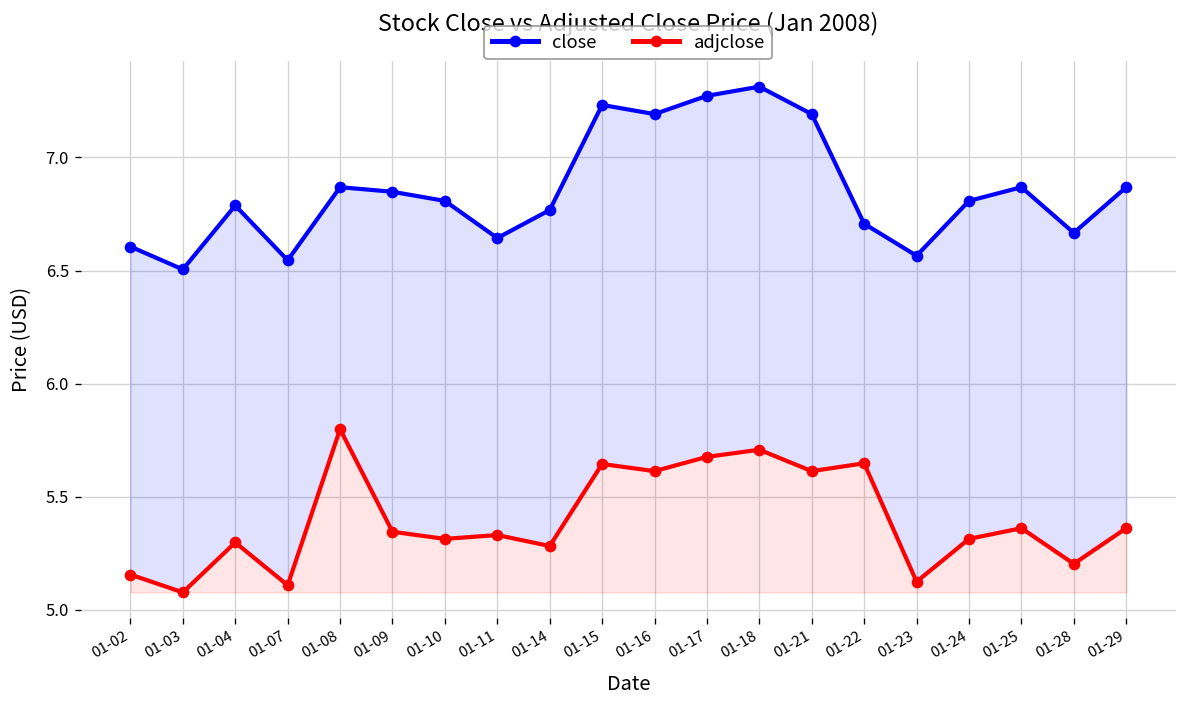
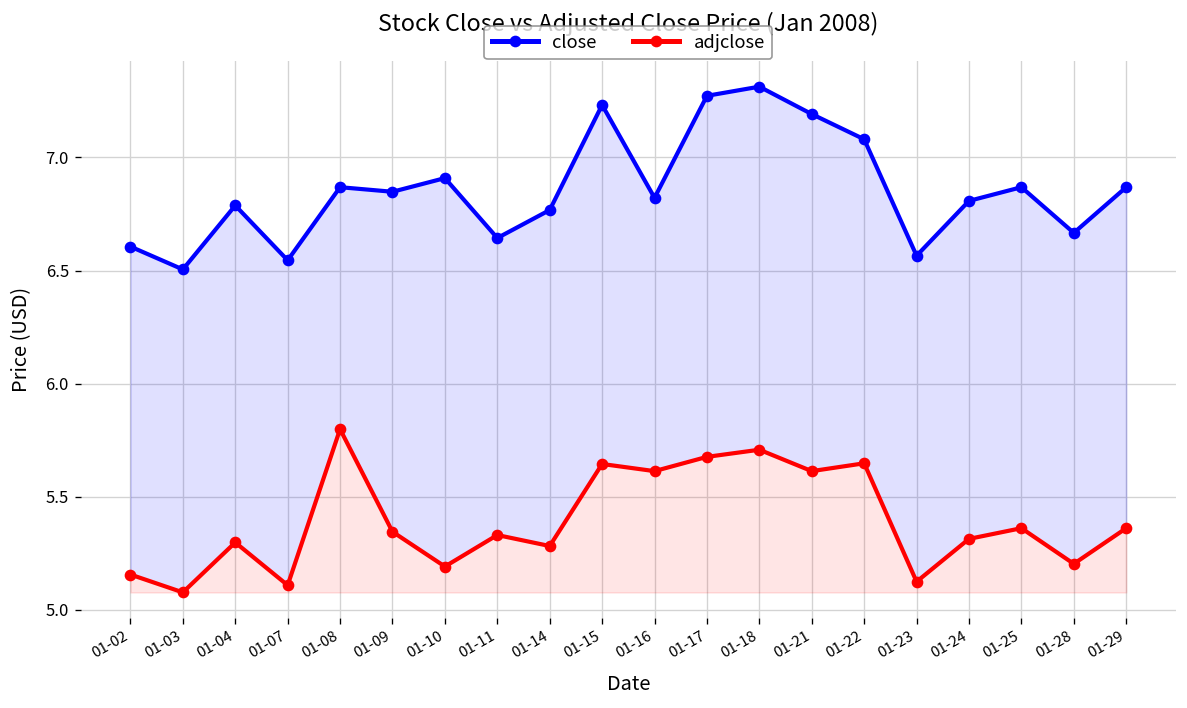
close, 01-10: 6.81 -> 6.91
adjclose, 01-10: 5.31 -> 5.19
close, 01-16: 7.19 -> 6.82
close, 01-22: 6.71 -> 7.08
